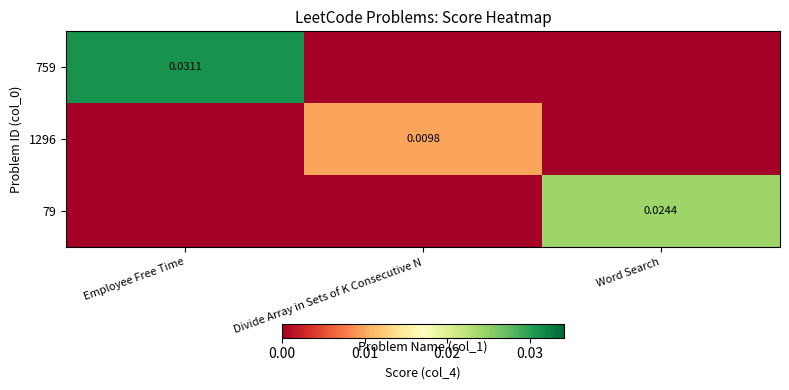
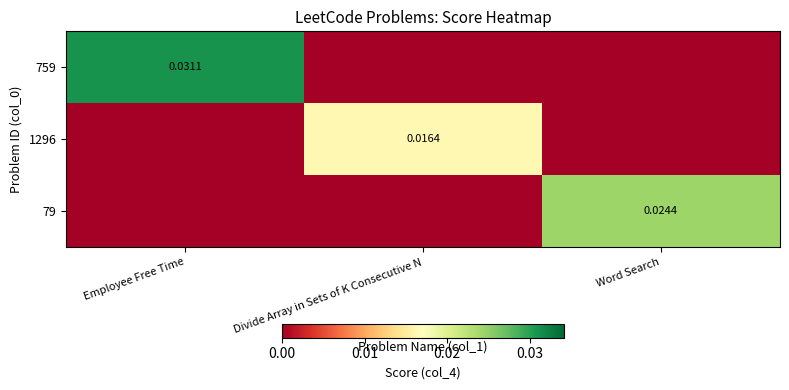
1296, Divide Array in Sets of K Consecutive N: 0.0098 -> 0.0164
